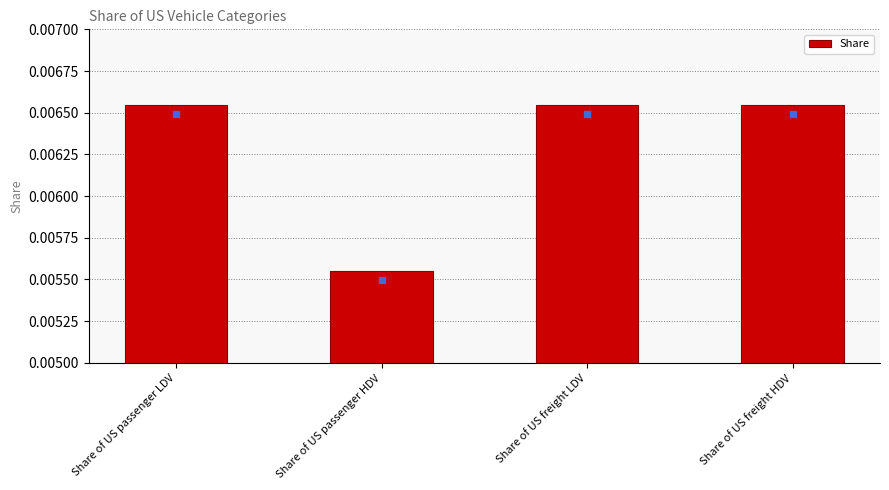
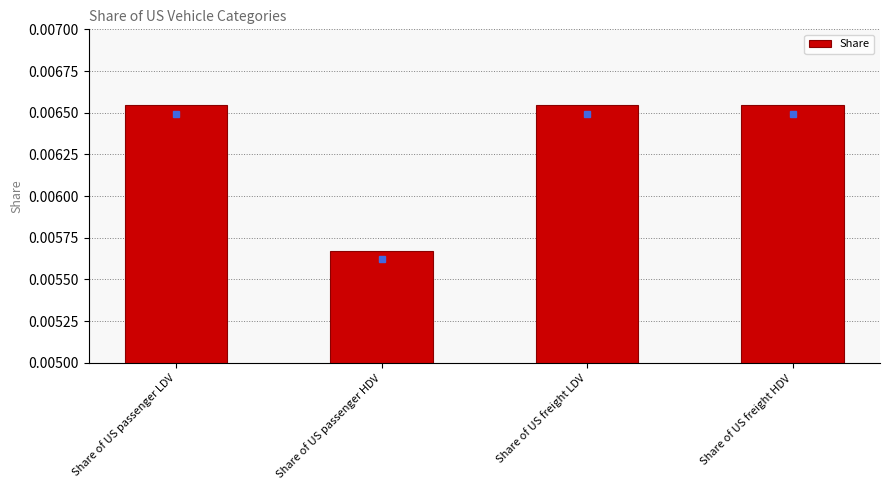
Share, Share of US passenger HDV: 0.00555 -> 0.00567
